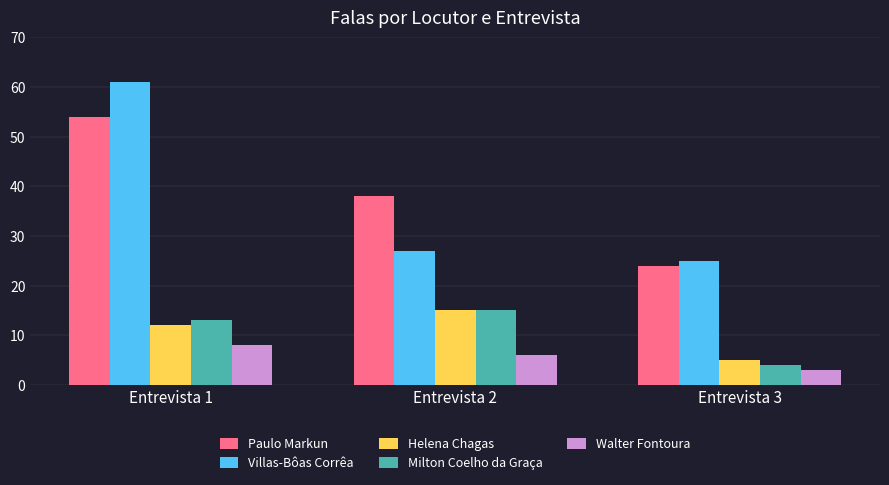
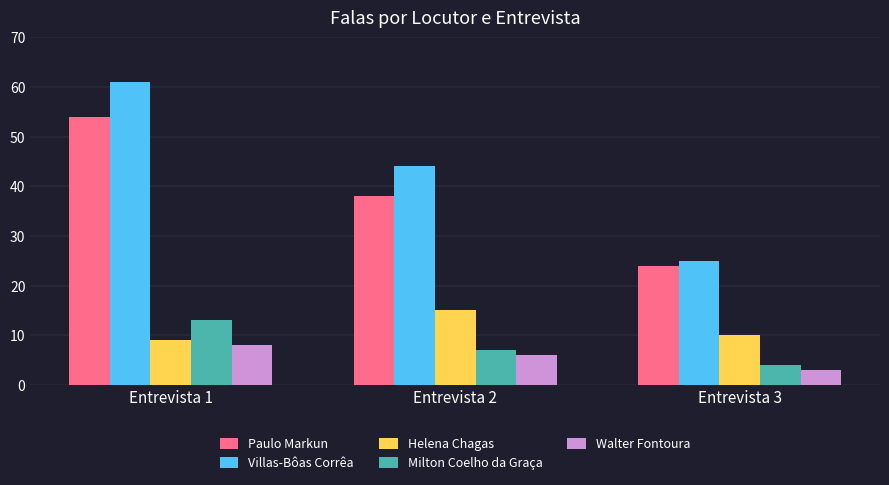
Helena Chagas, Entrevista 1: 12 -> 9
Villas-Bôas Corrêa, Entrevista 2: 27 -> 44
Milton Coelho da Graça, Entrevista 2: 15 -> 7
Helena Chagas, Entrevista 3: 5 -> 10
